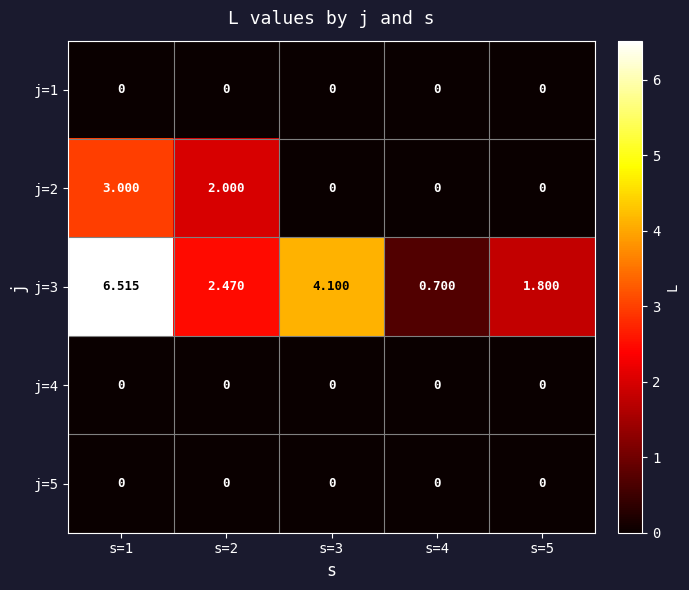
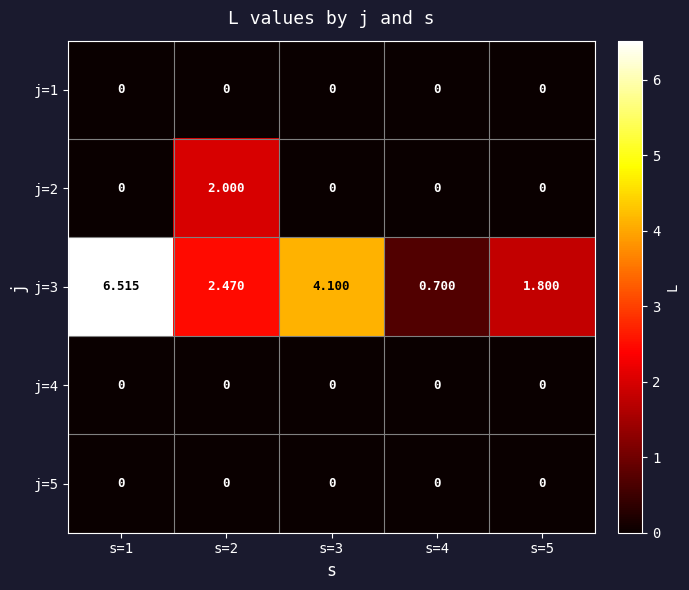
j=2, s=1: 3.000 -> 0
